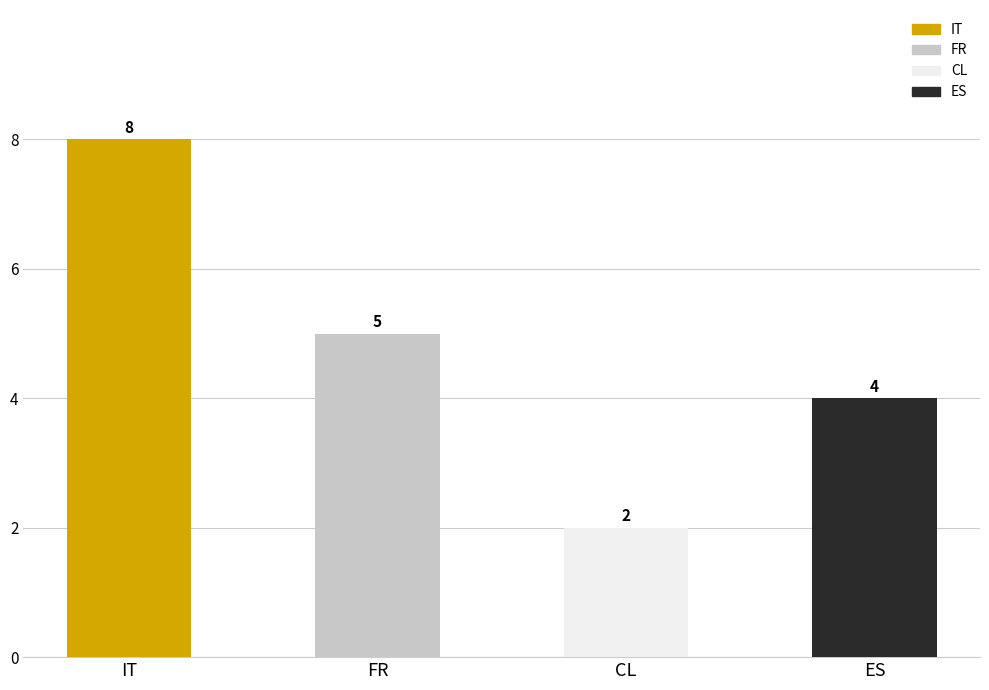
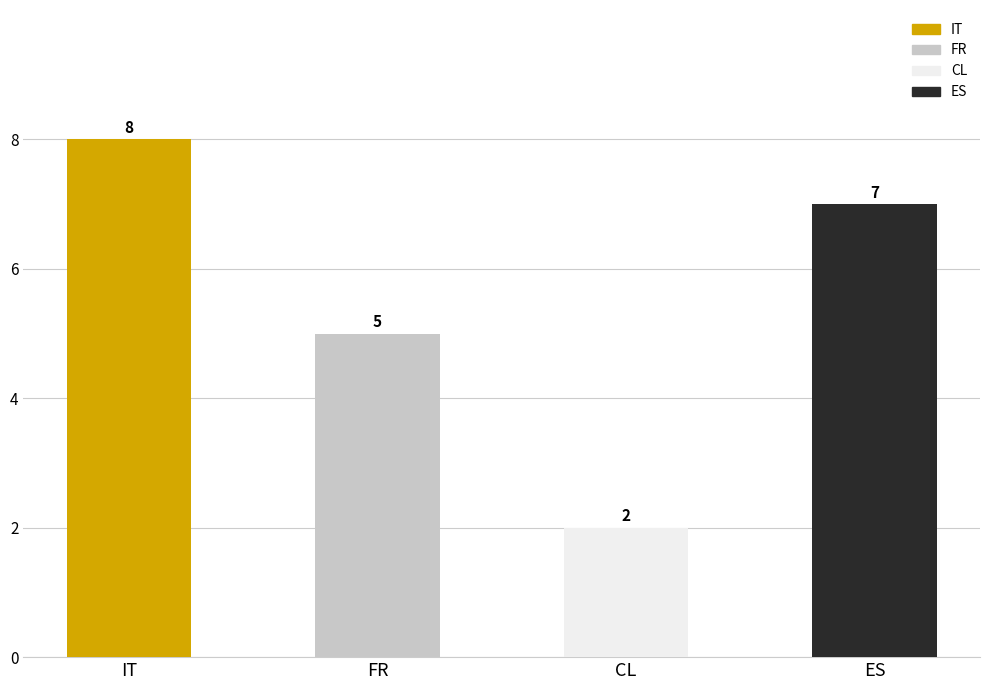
ES: 4 -> 7
